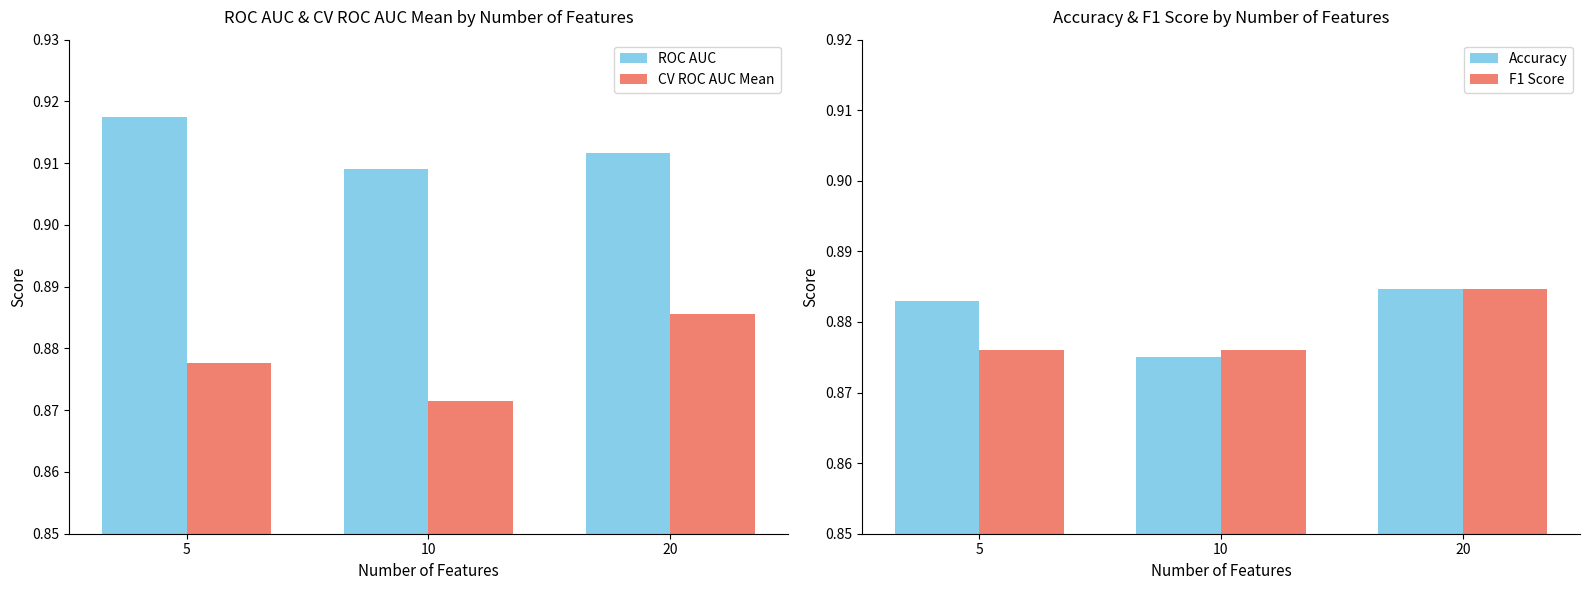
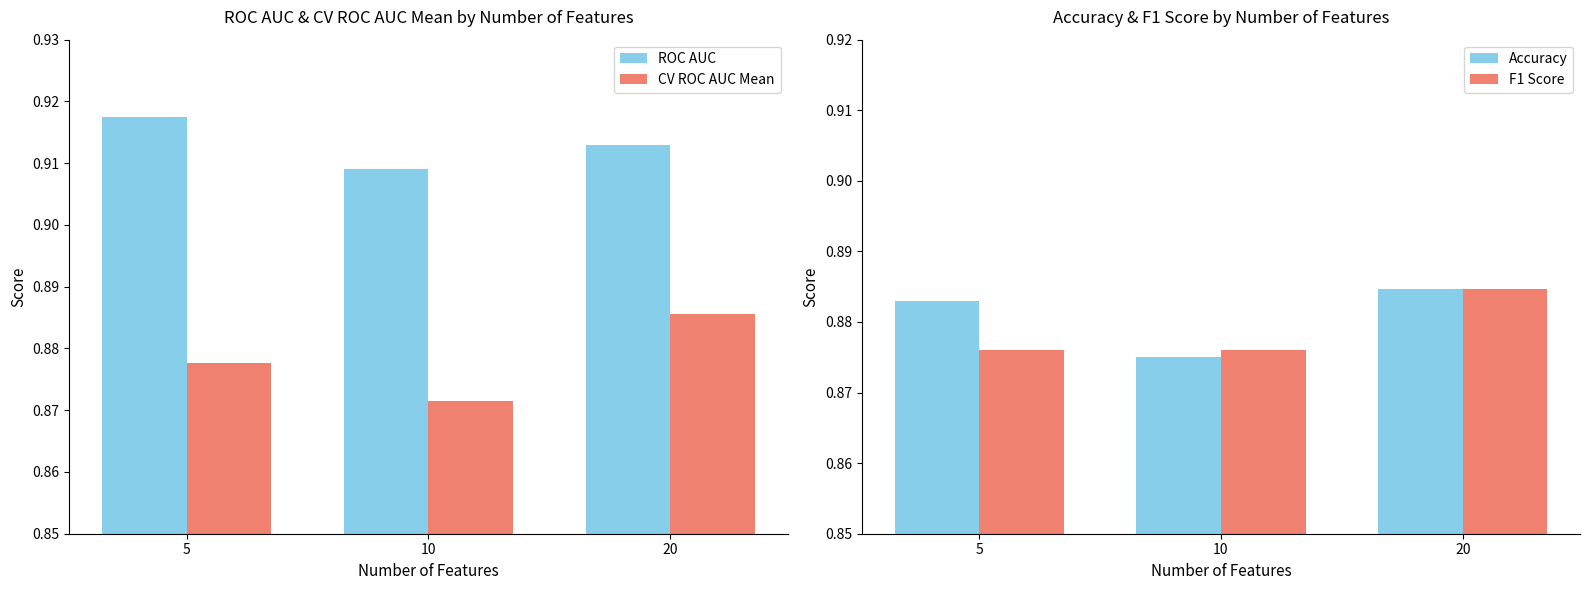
ROC AUC & CV ROC AUC Mean by Number of Features, ROC AUC, 20: 0.912 -> 0.913
